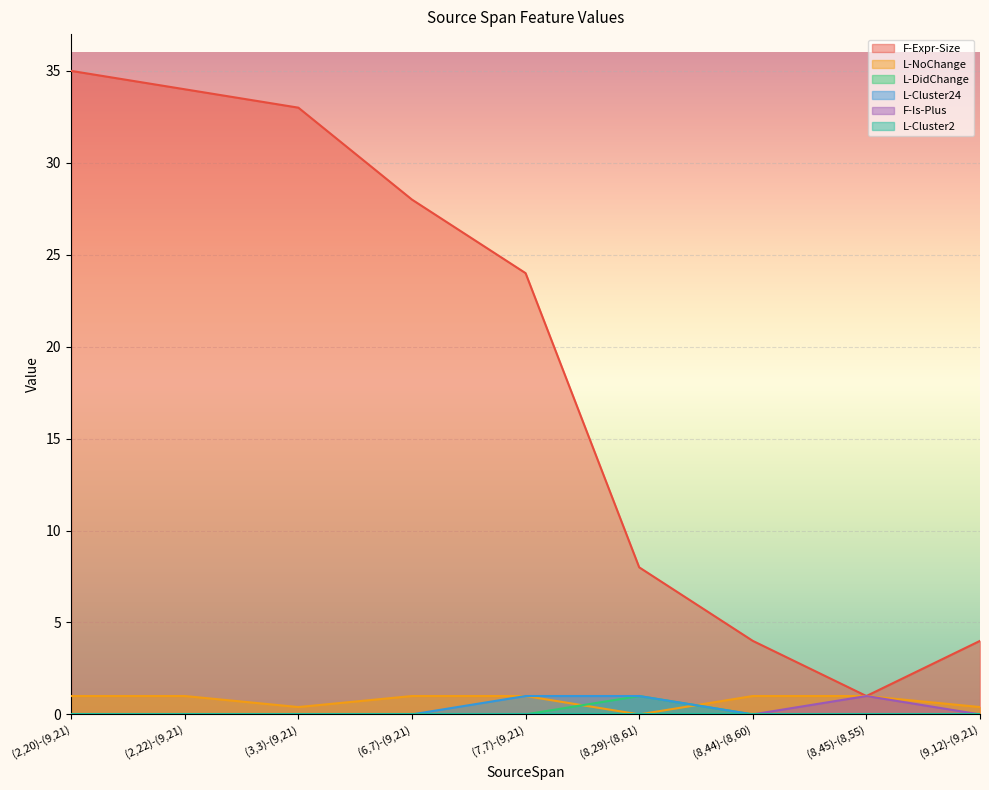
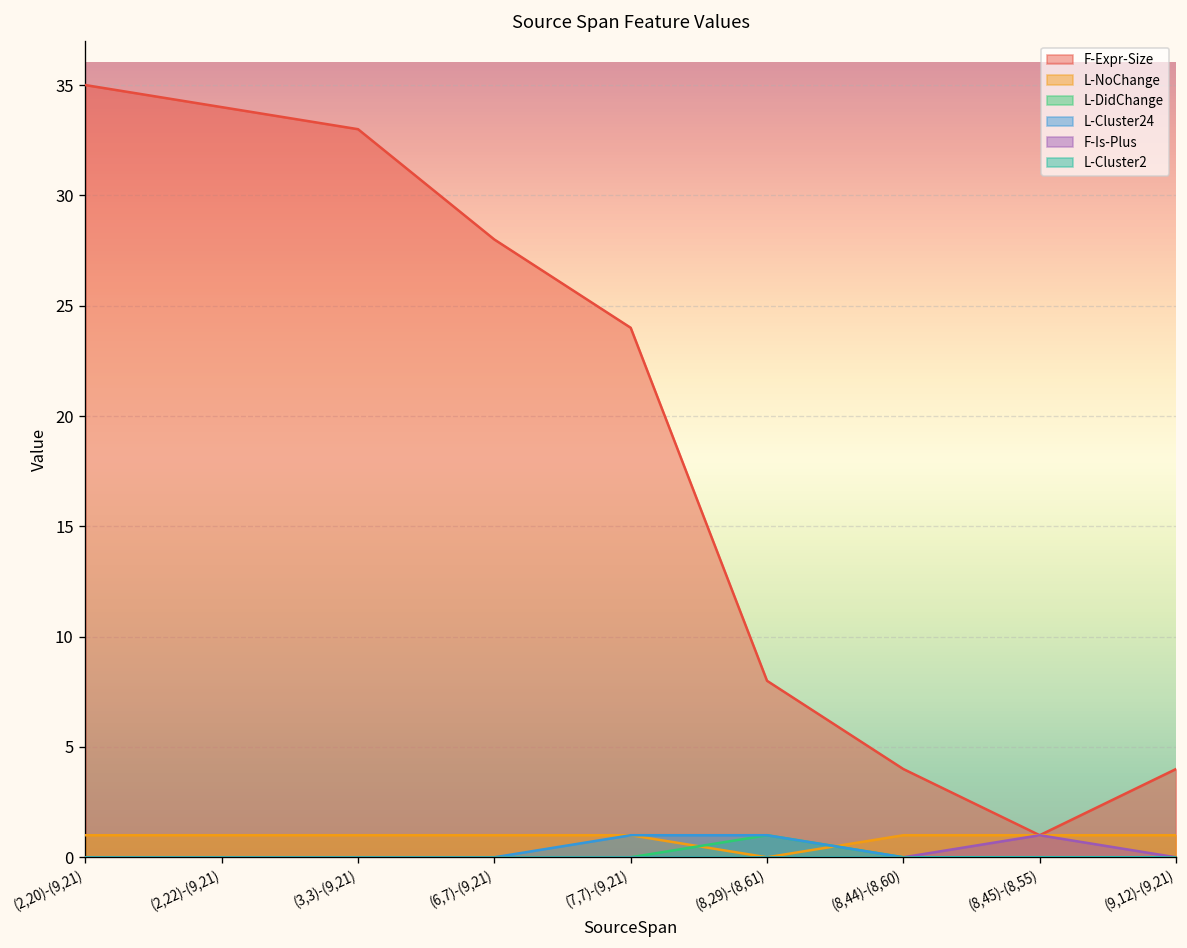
L-NoChange, (3,3)-(9,21): 0.4 -> 1.0
L-NoChange, (9,12)-(9,21): 0.4 -> 1.0
